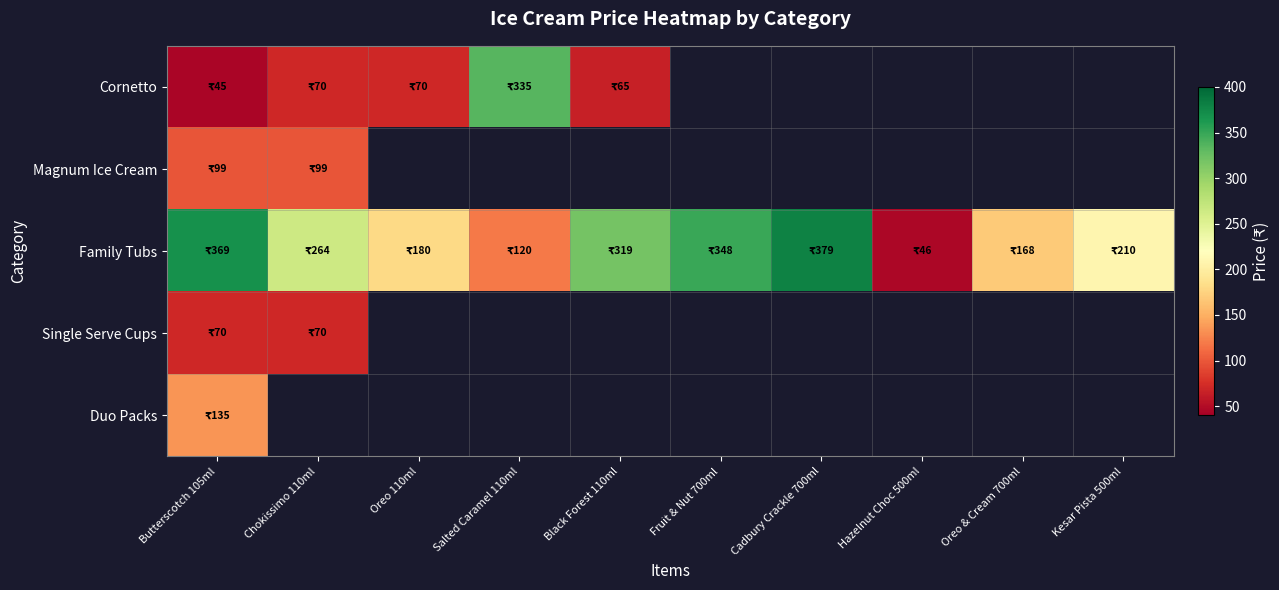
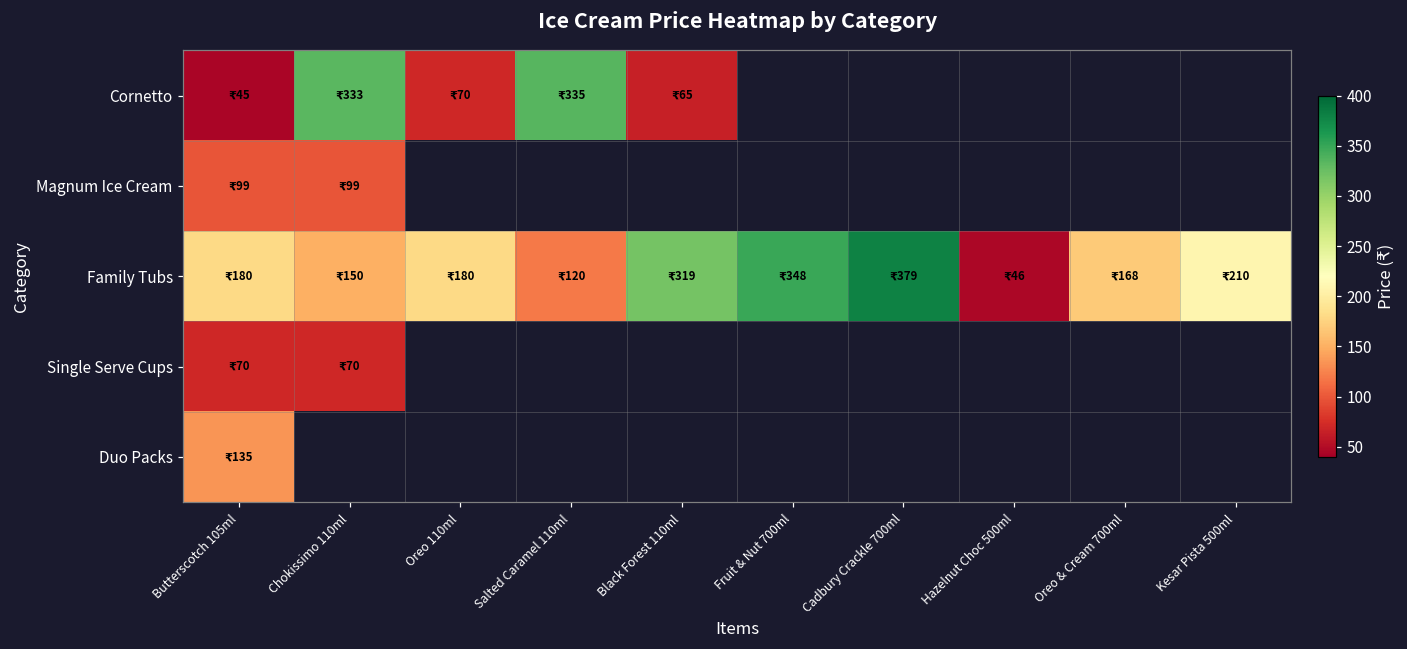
Cornetto, Chokissimo 110ml: 70 -> 333
Family Tubs, Butterscotch 105ml: 369 -> 180
Family Tubs, Chokissimo 110ml: 264 -> 150
